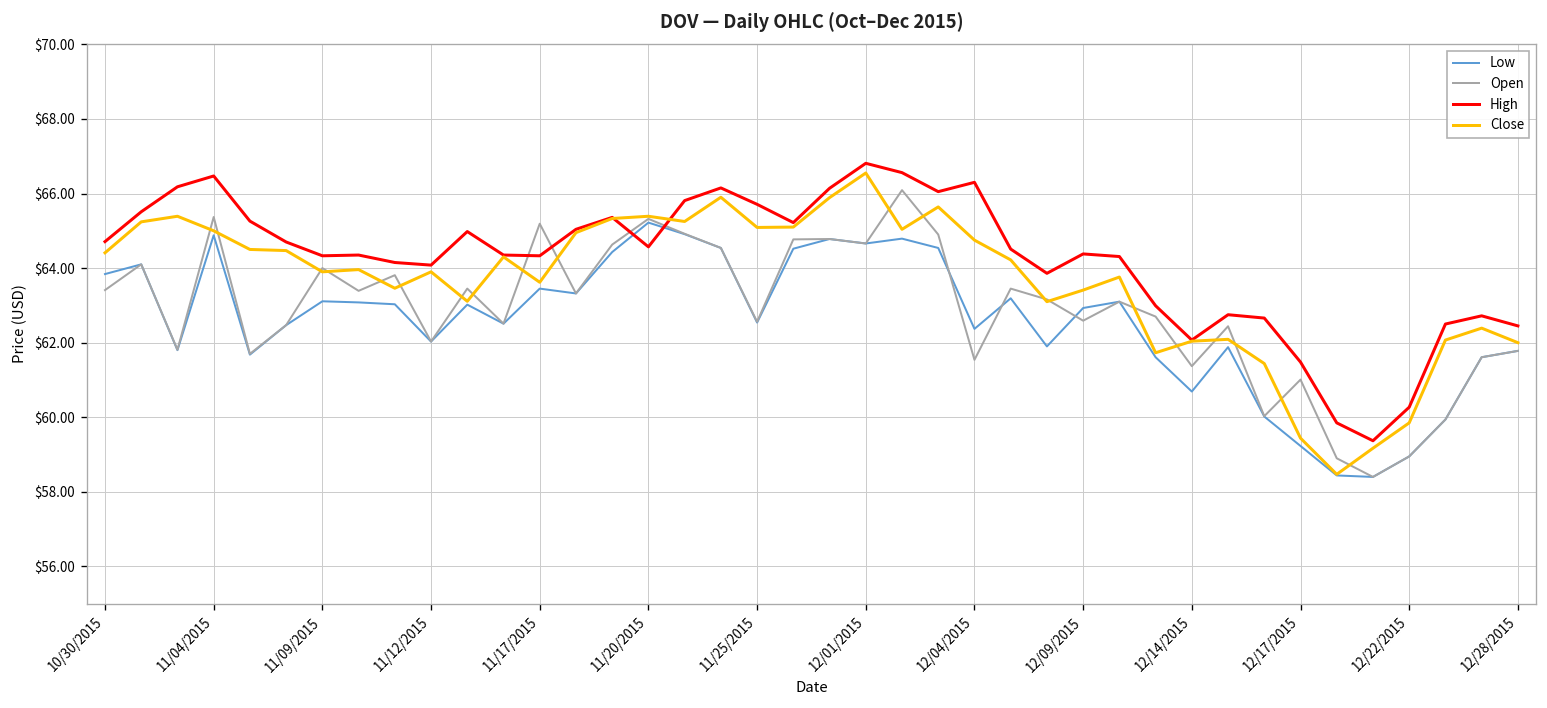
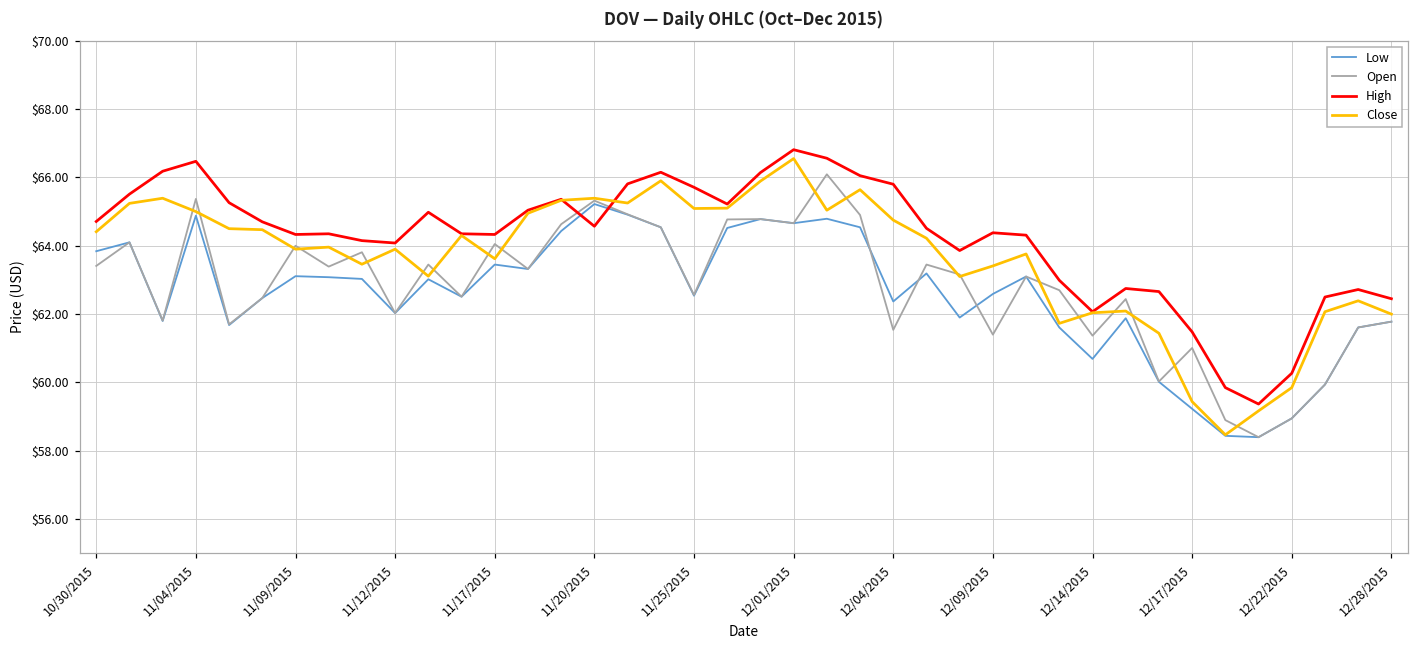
Open, 11/17/2015: $65.2 -> $64.1
High, 12/04/2015: $66.3 -> $65.8
Low, 12/09/2015: $62.9 -> $62.6
Open, 12/09/2015: $62.6 -> $61.4
